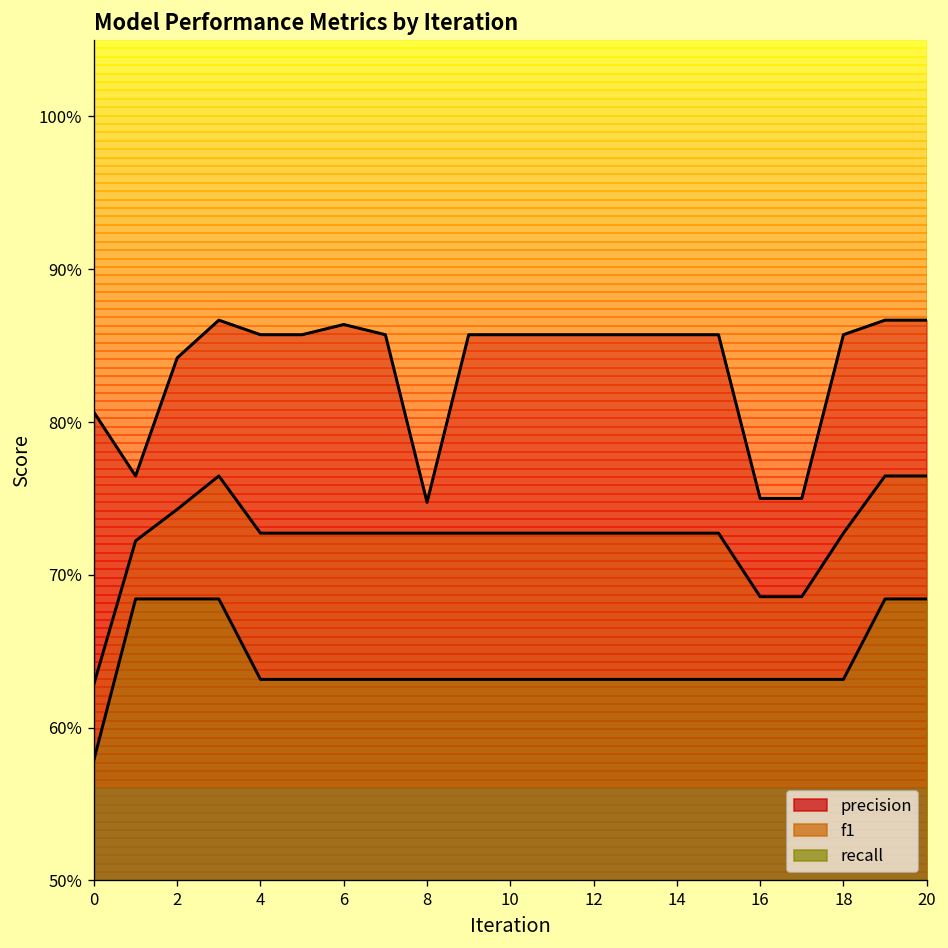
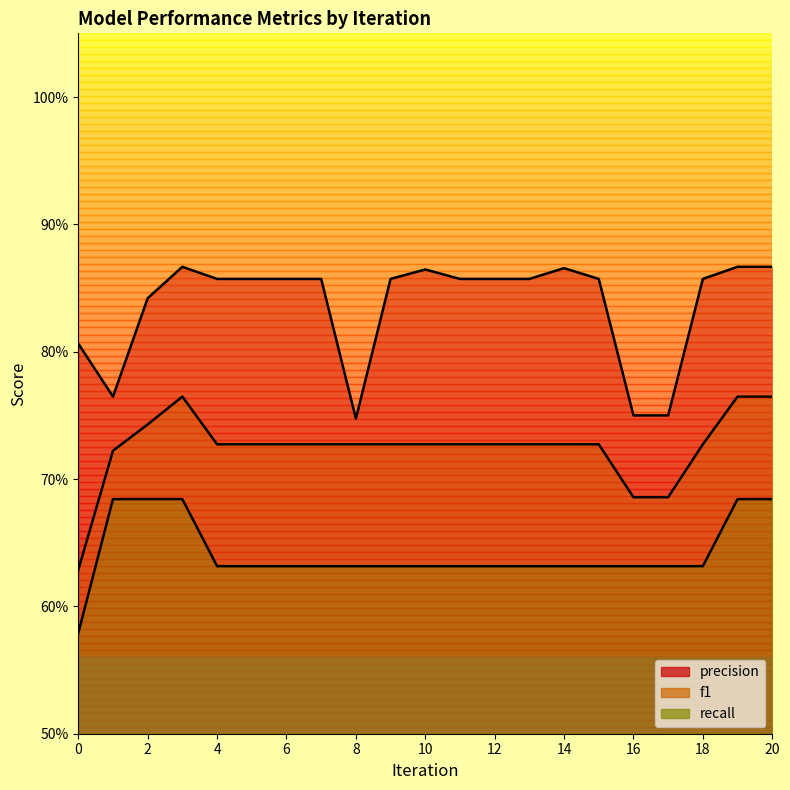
precision, 6: 86.4% -> 85.7%
precision, 10: 85.7% -> 86.5%
precision, 14: 85.7% -> 86.6%
